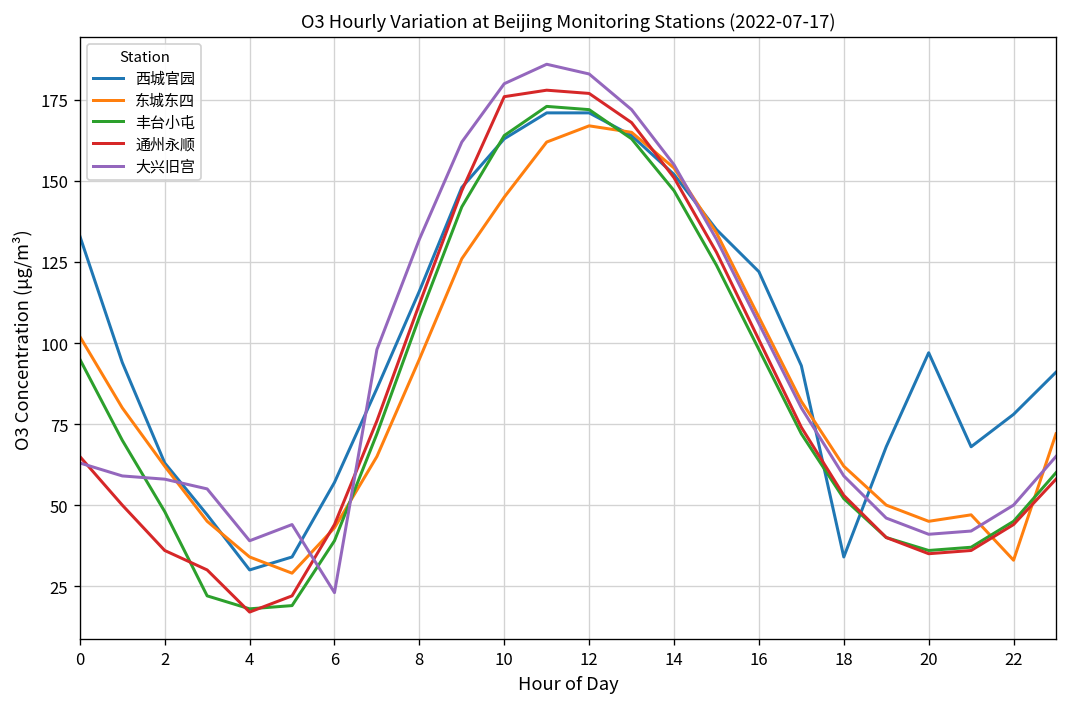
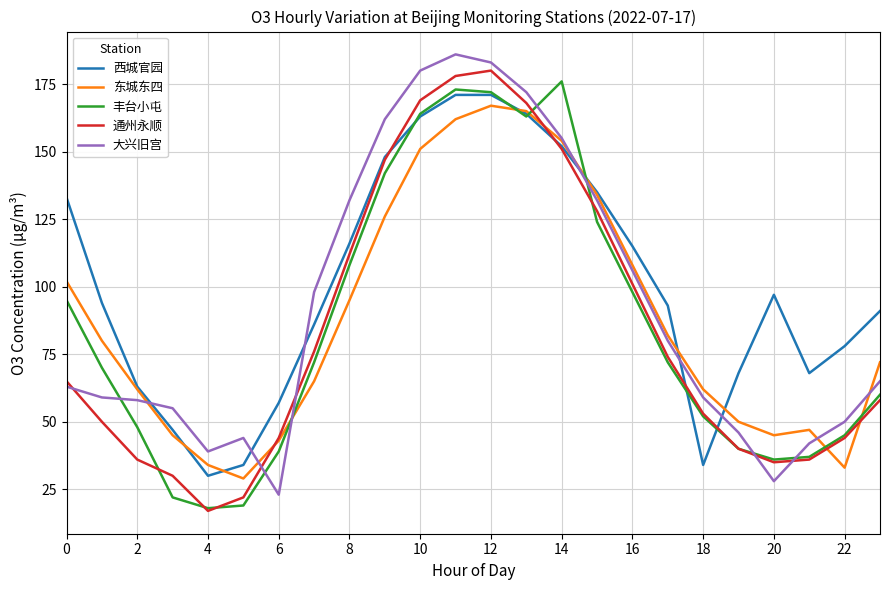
东城东四, 10: 145 -> 151
通州永顺, 10: 176 -> 169
通州永顺, 12: 177 -> 180
丰台小屯, 14: 147 -> 176
西城官园, 16: 122 -> 115
大兴旧宫, 20: 41 -> 28
